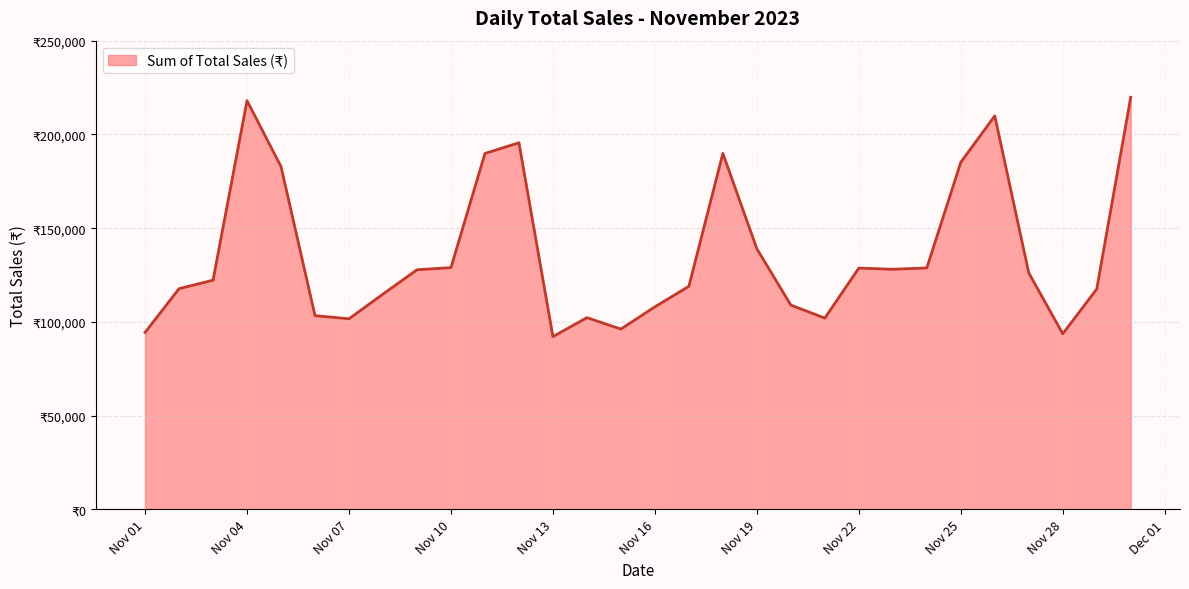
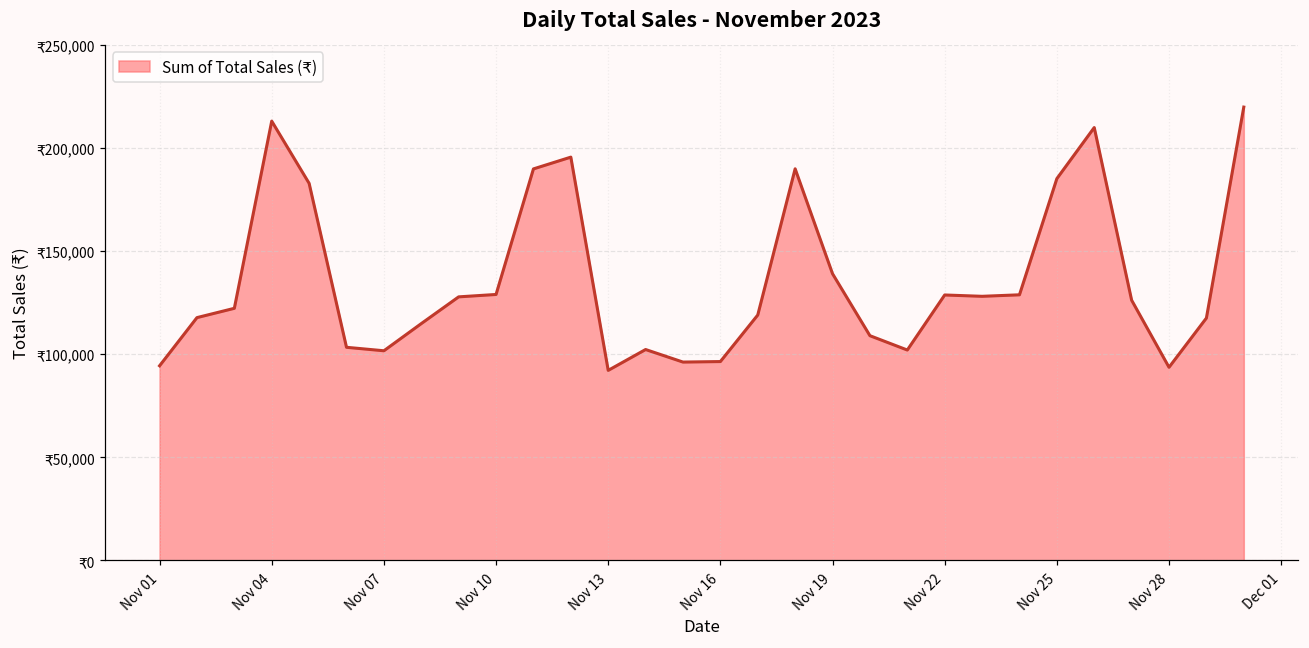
Nov 04: ₹218,000 -> ₹213,000
Nov 16: ₹108,000 -> ₹96,000
